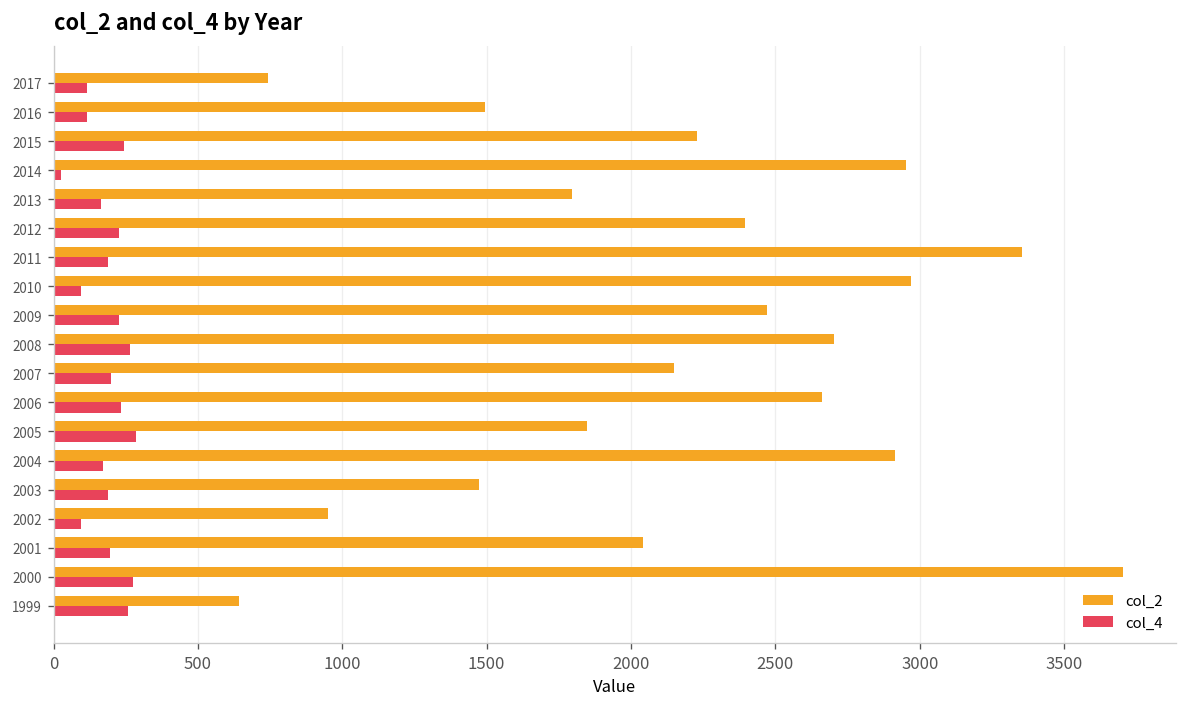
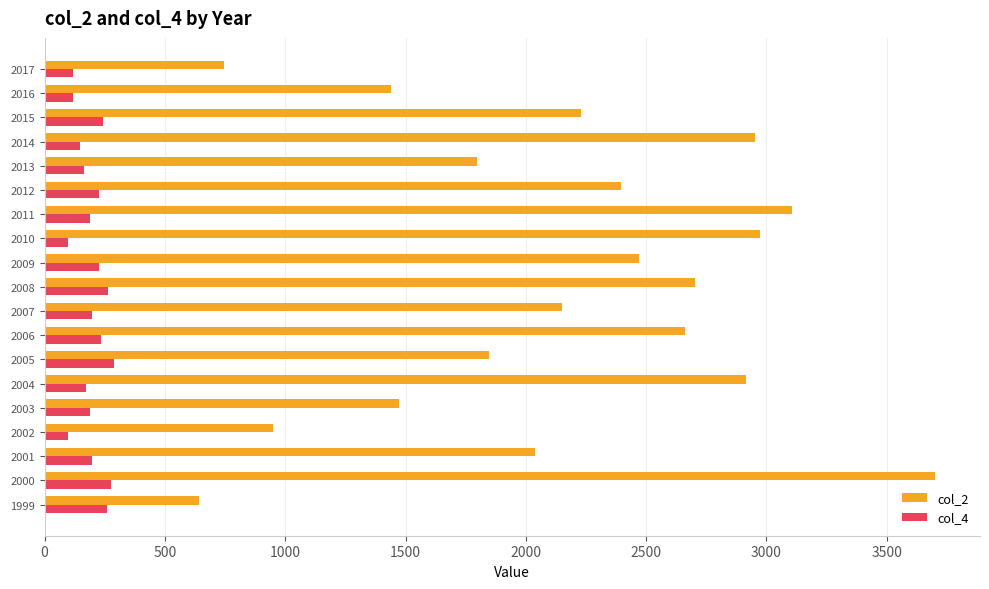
col_2, 2016: 1490 -> 1440
col_4, 2014: 30 -> 150
col_2, 2011: 3360 -> 3110
